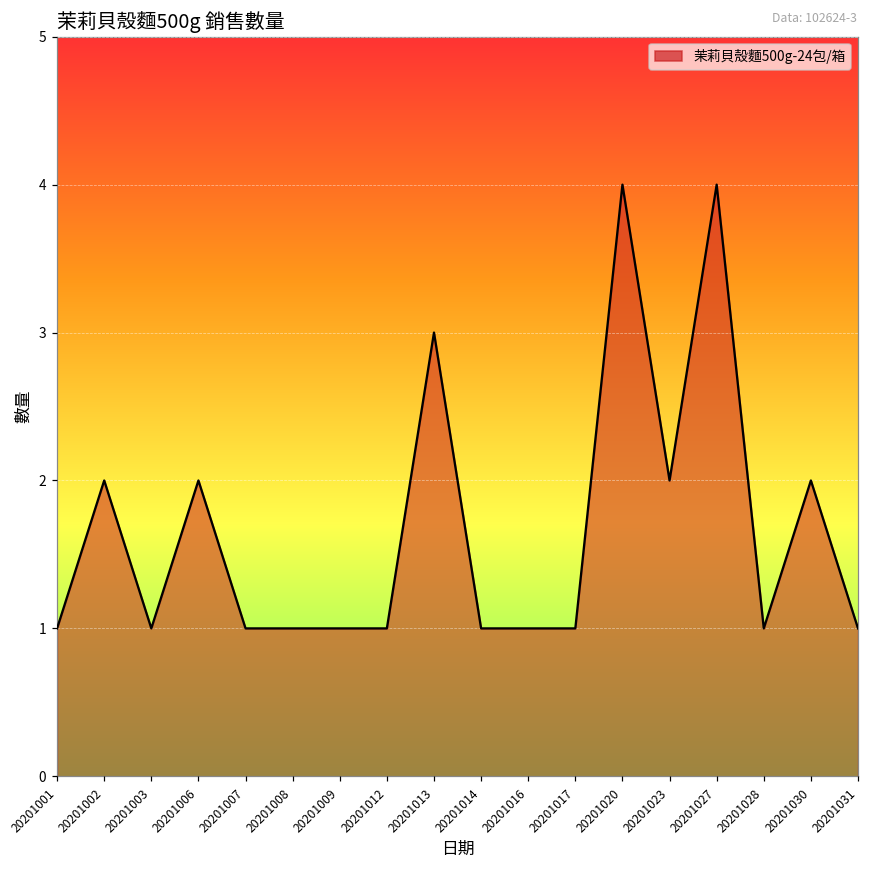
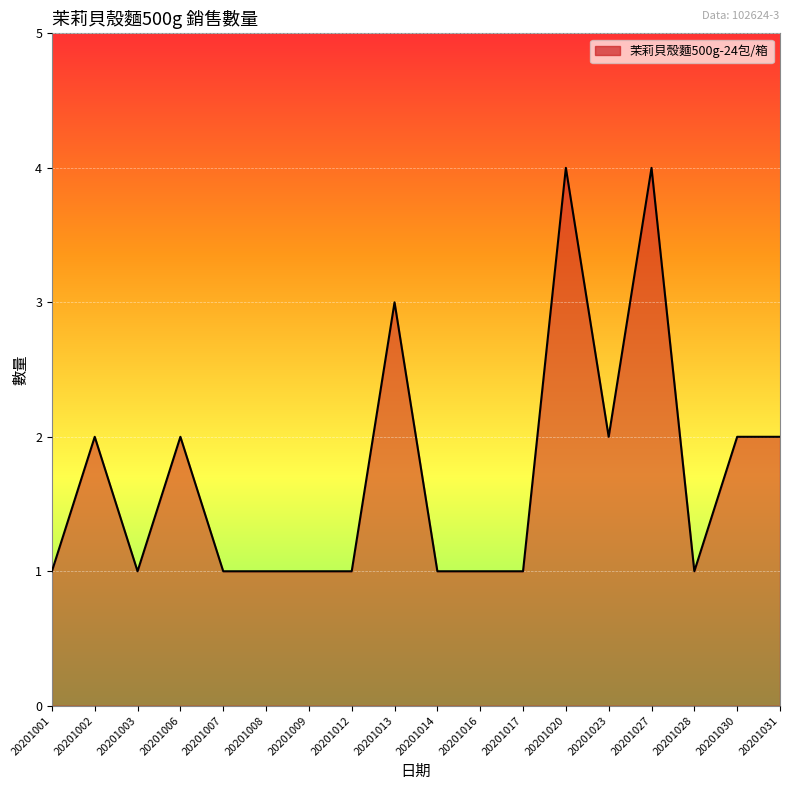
20201031: 1 -> 2
